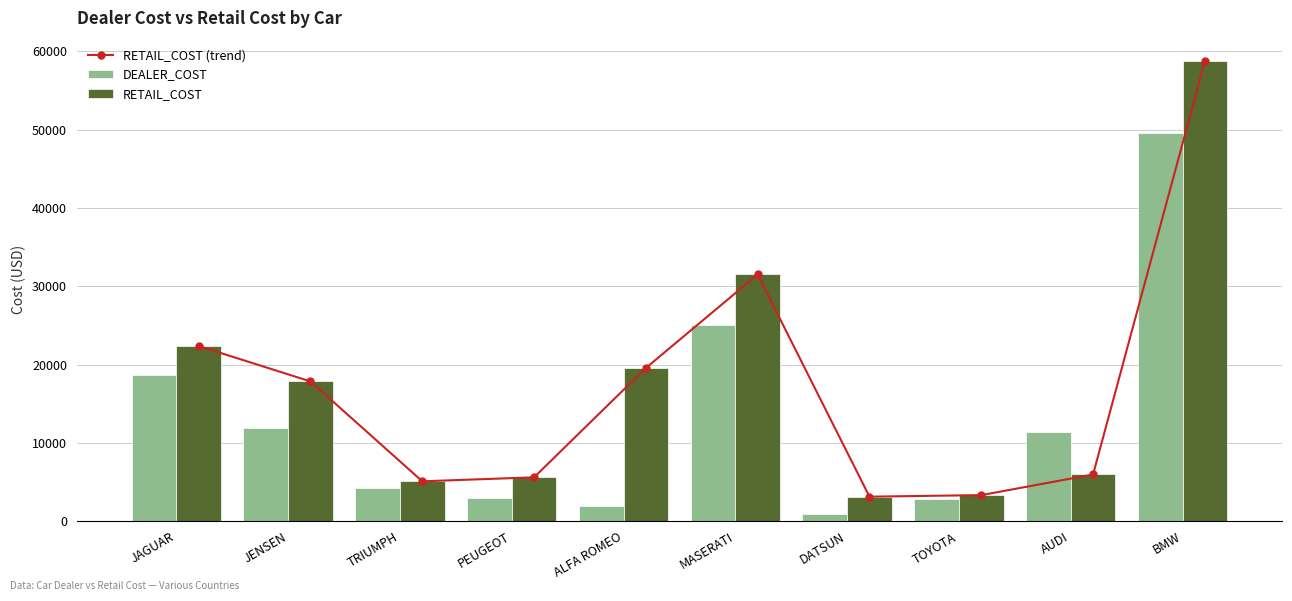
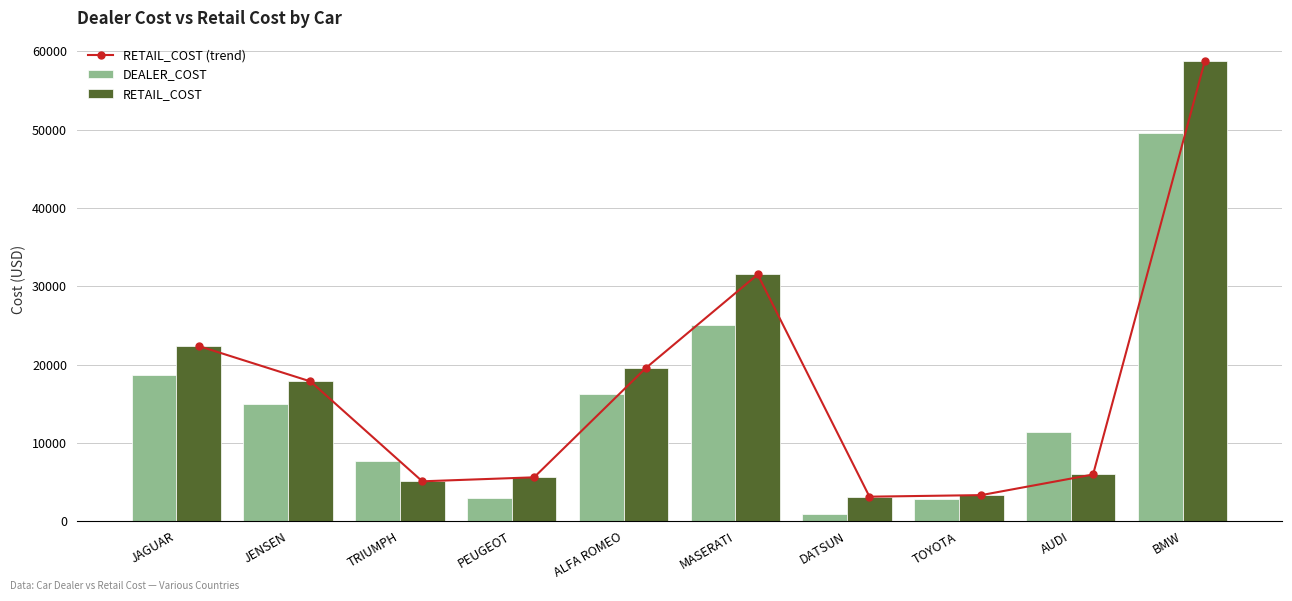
DEALER_COST, JENSEN: 12000 -> 15000
DEALER_COST, TRIUMPH: 4000 -> 8000
DEALER_COST, ALFA ROMEO: 2000 -> 16000
